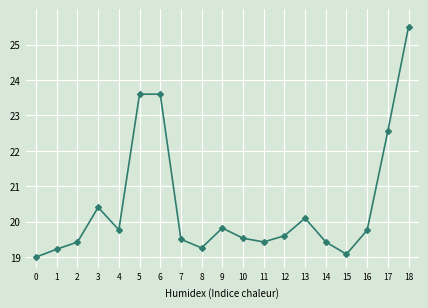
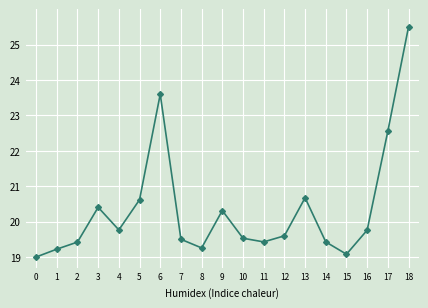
5: 23.6 -> 20.6
9: 19.8 -> 20.3
13: 20.1 -> 20.7
